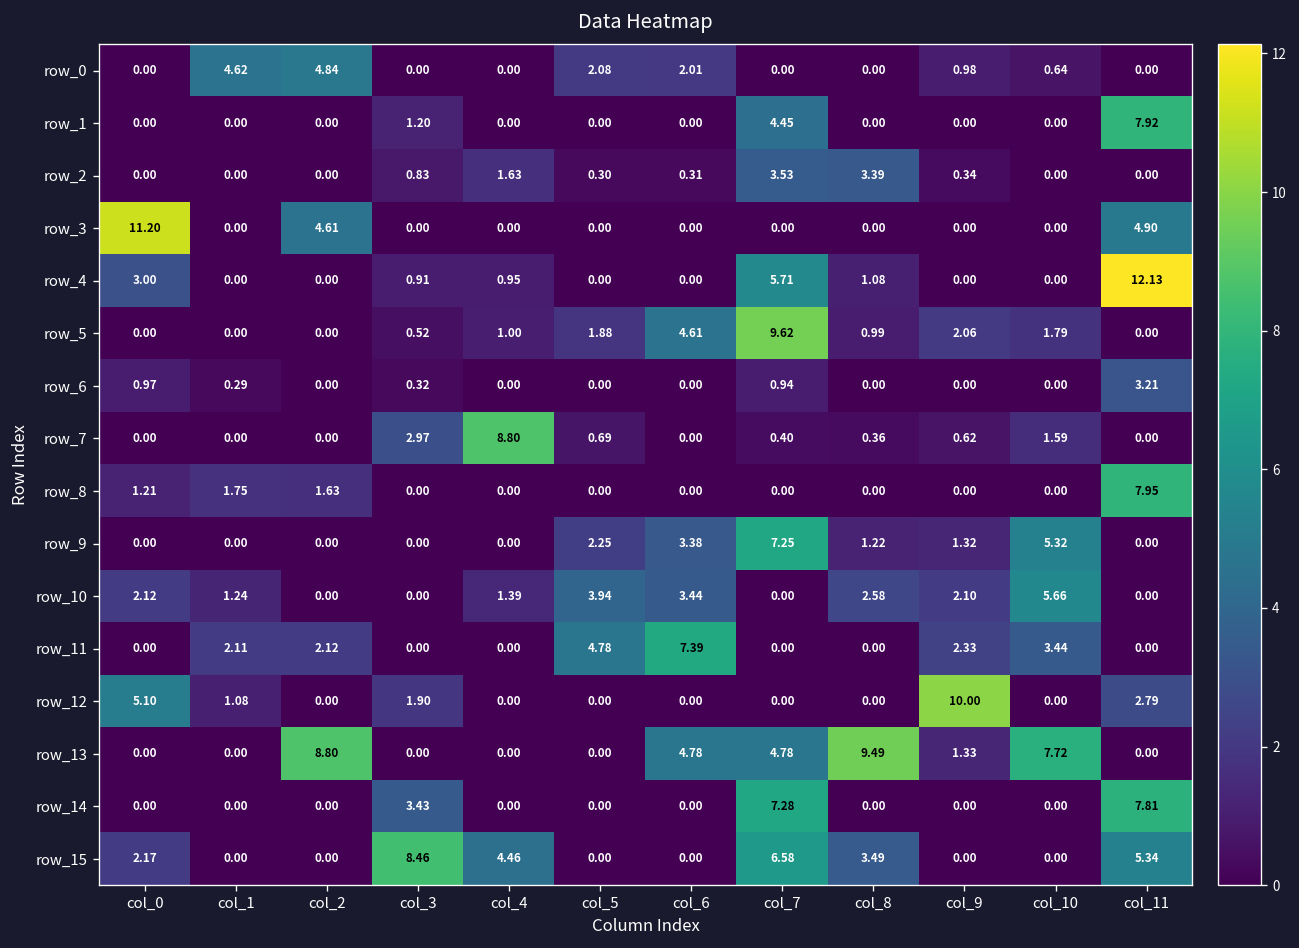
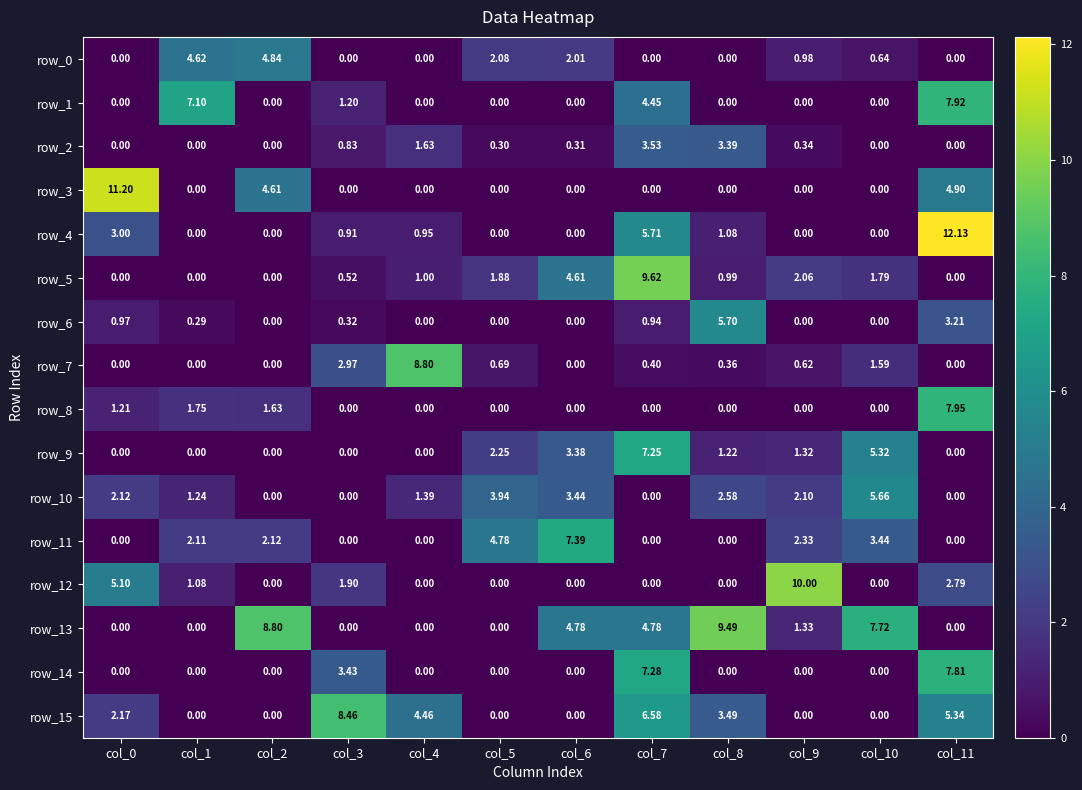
row_1, col_1: 0.00 -> 7.10
row_6, col_8: 0.00 -> 5.70
